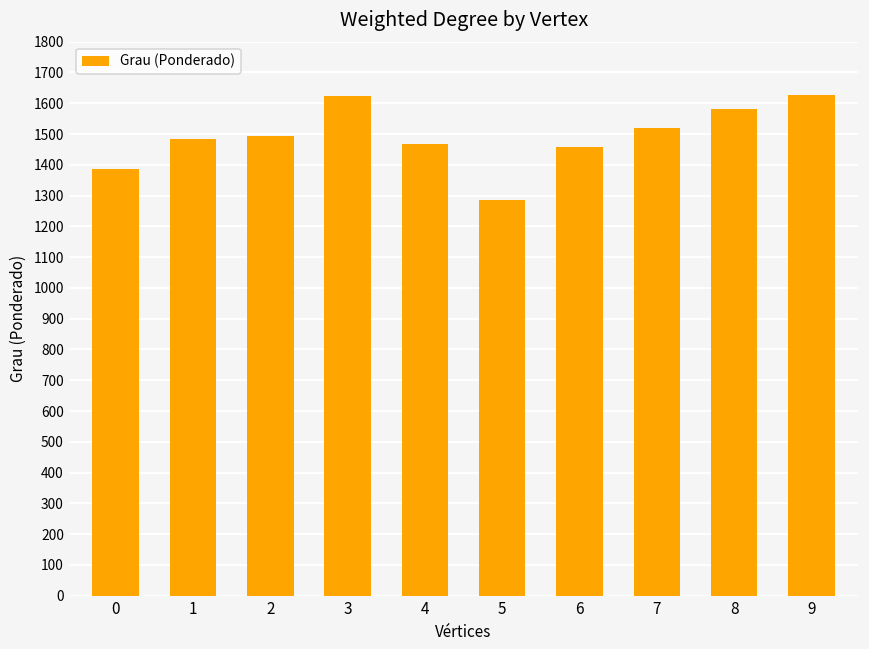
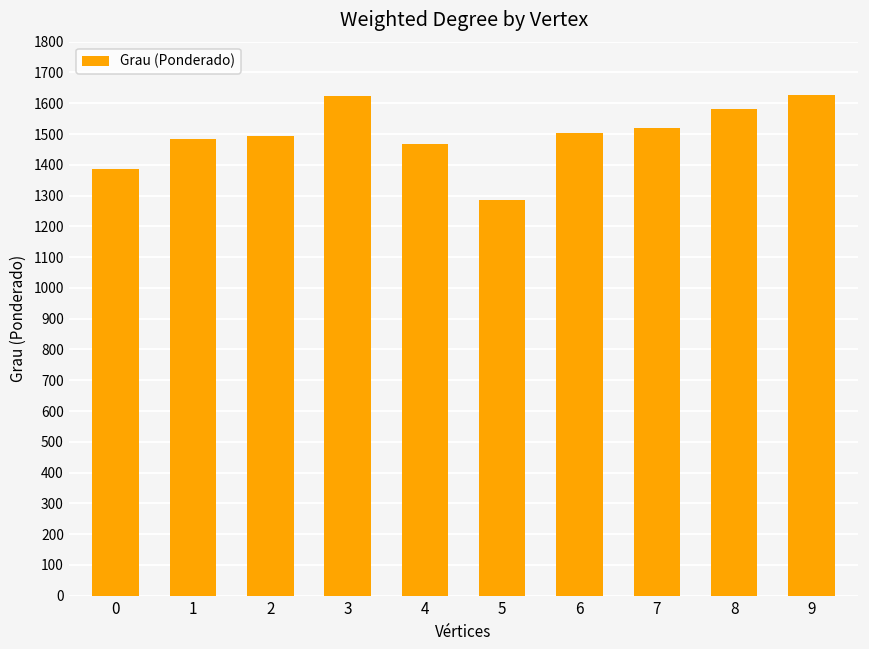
6: 1460 -> 1500
